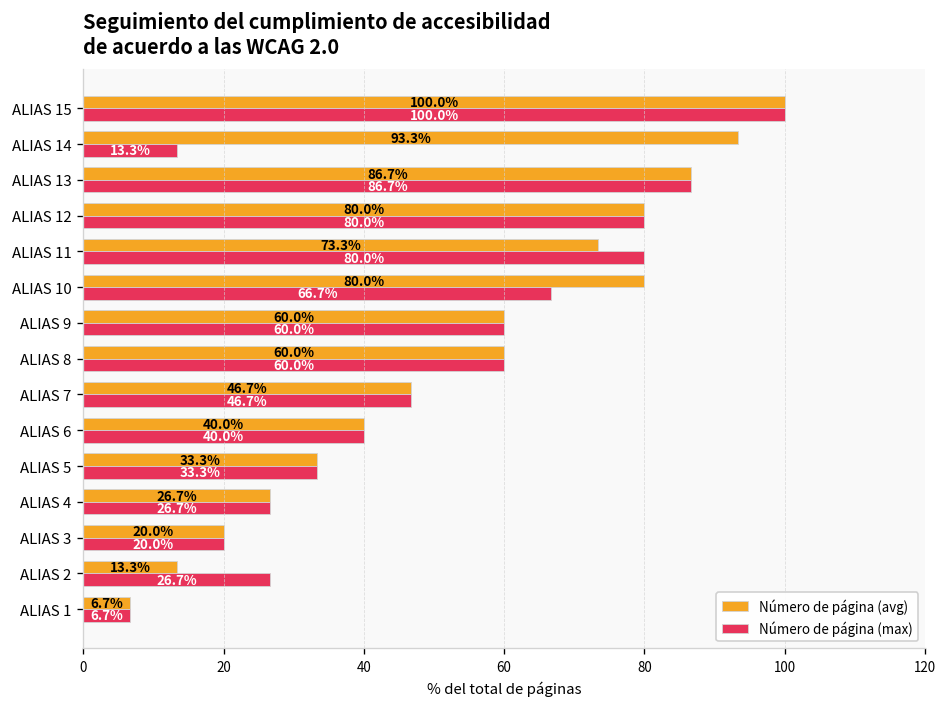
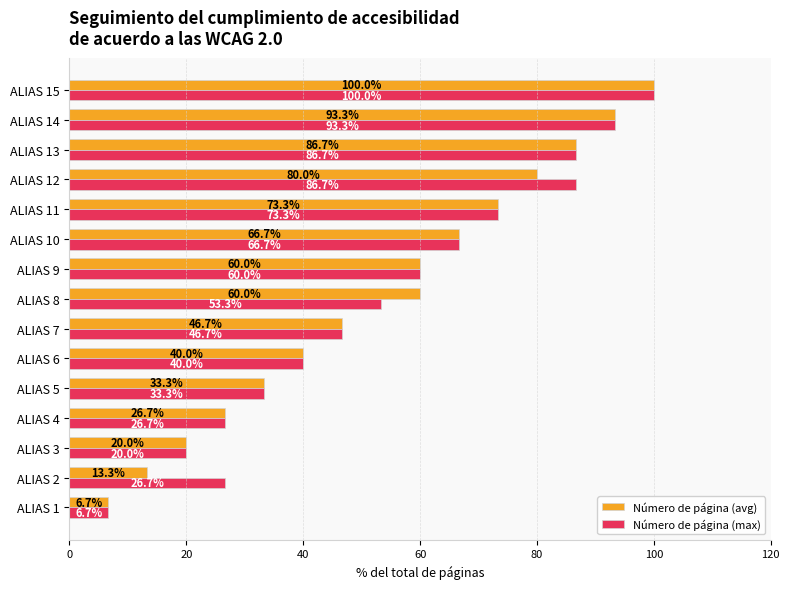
Número de página (max), ALIAS 14: 13.3% -> 93.3%
Número de página (max), ALIAS 12: 80.0% -> 86.7%
Número de página (max), ALIAS 11: 80.0% -> 73.3%
Número de página (avg), ALIAS 10: 80.0% -> 66.7%
Número de página (max), ALIAS 8: 60.0% -> 53.3%
